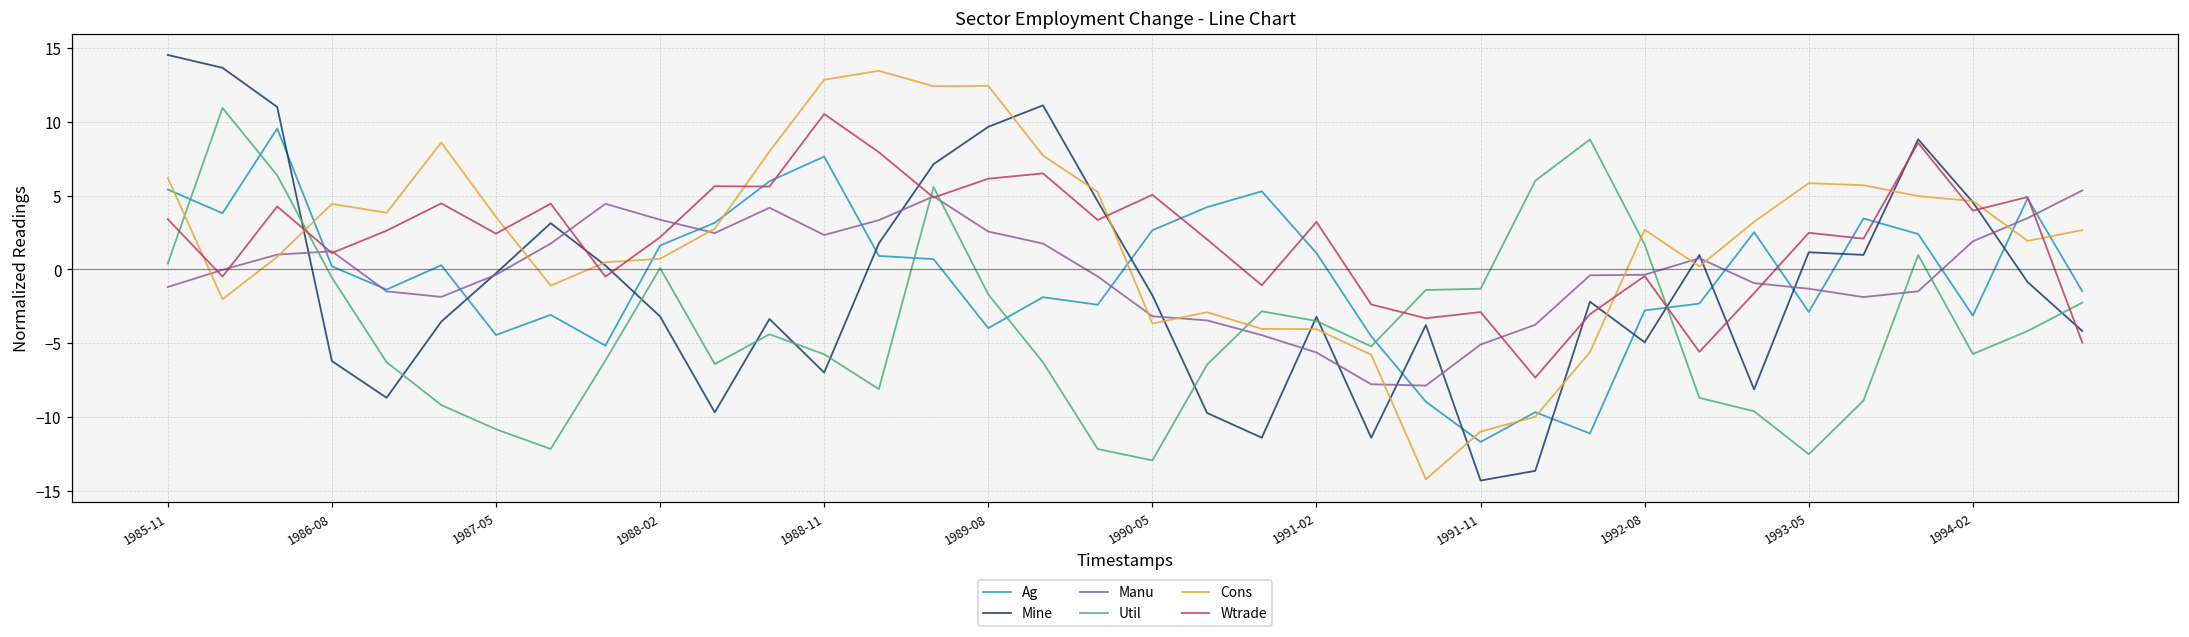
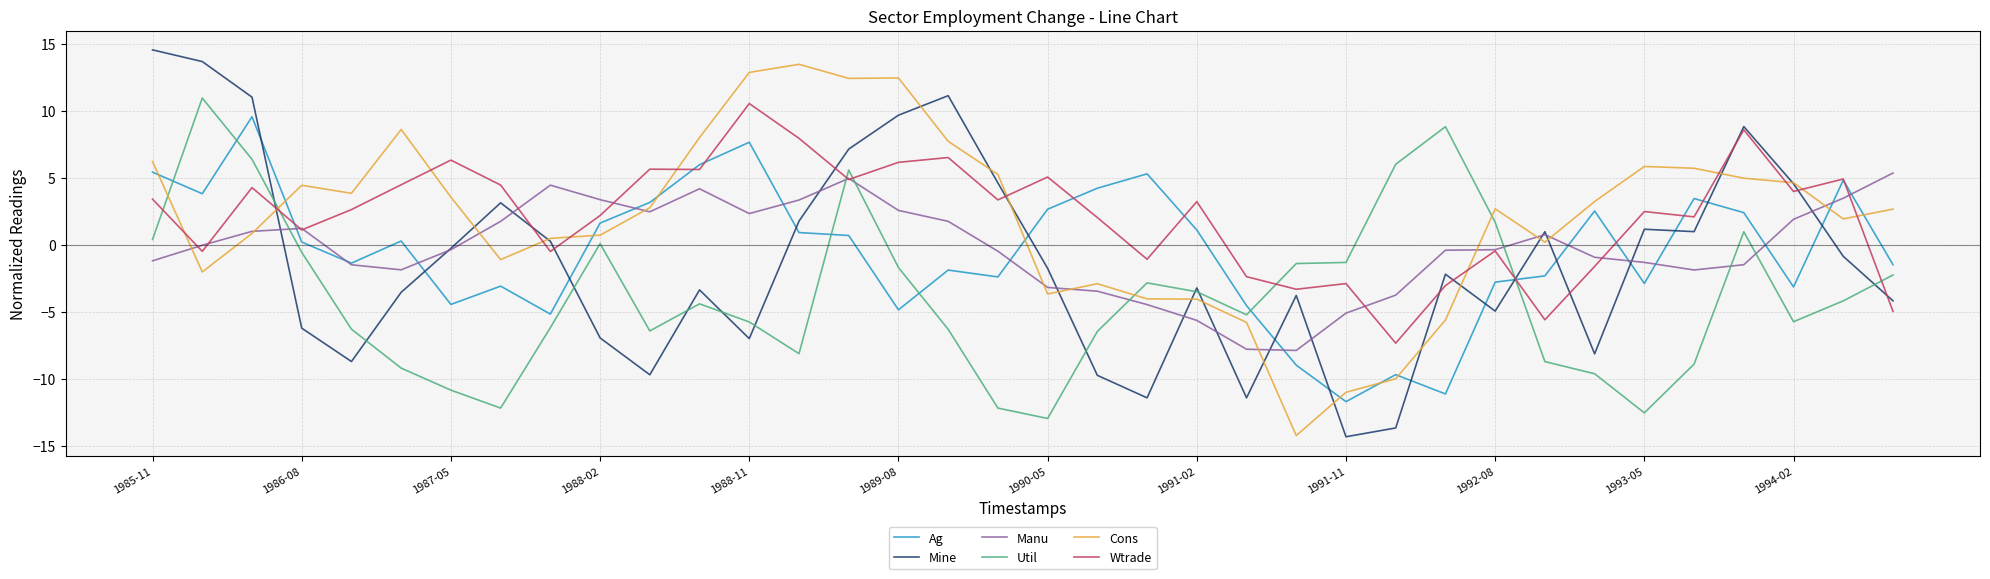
Wtrade, 1987-05: 2.4 -> 6.3
Mine, 1988-02: -3.2 -> -6.9
Ag, 1989-08: -4.0 -> -4.8
